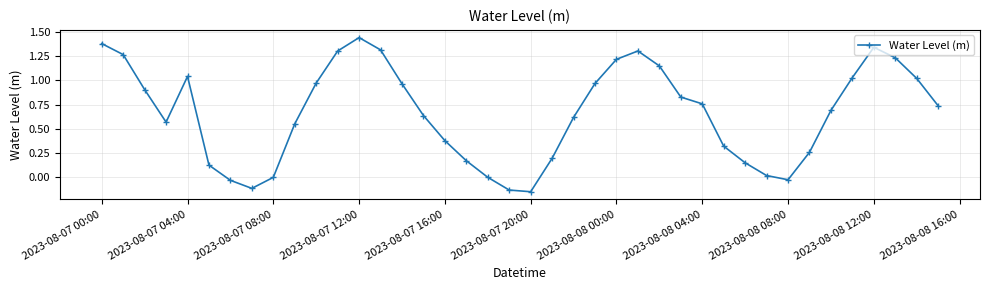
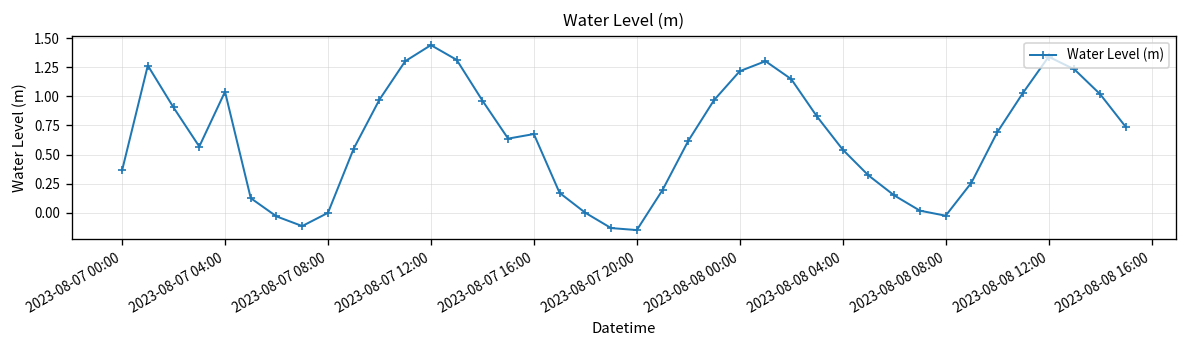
2023-08-07 00:00: 1.4 -> 0.4
2023-08-07 16:00: 0.4 -> 0.7
2023-08-08 04:00: 0.8 -> 0.5
